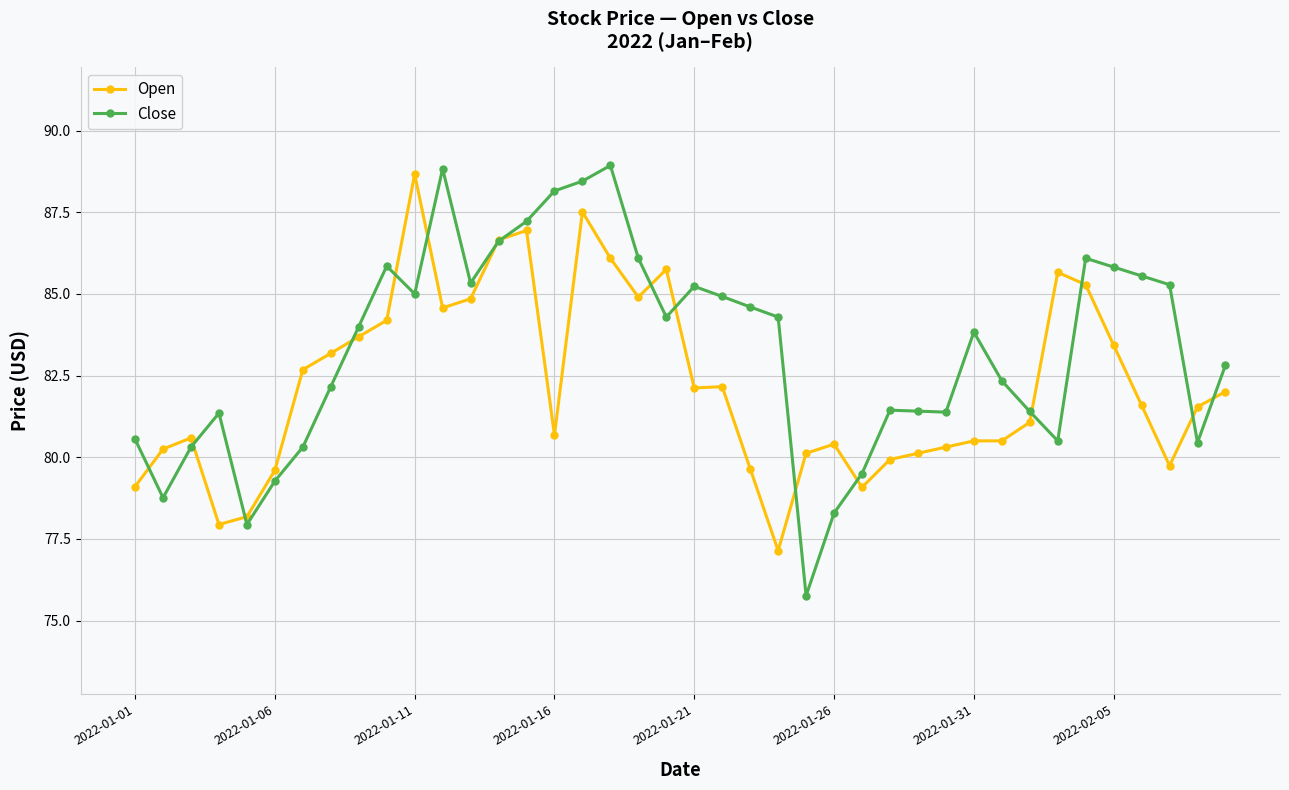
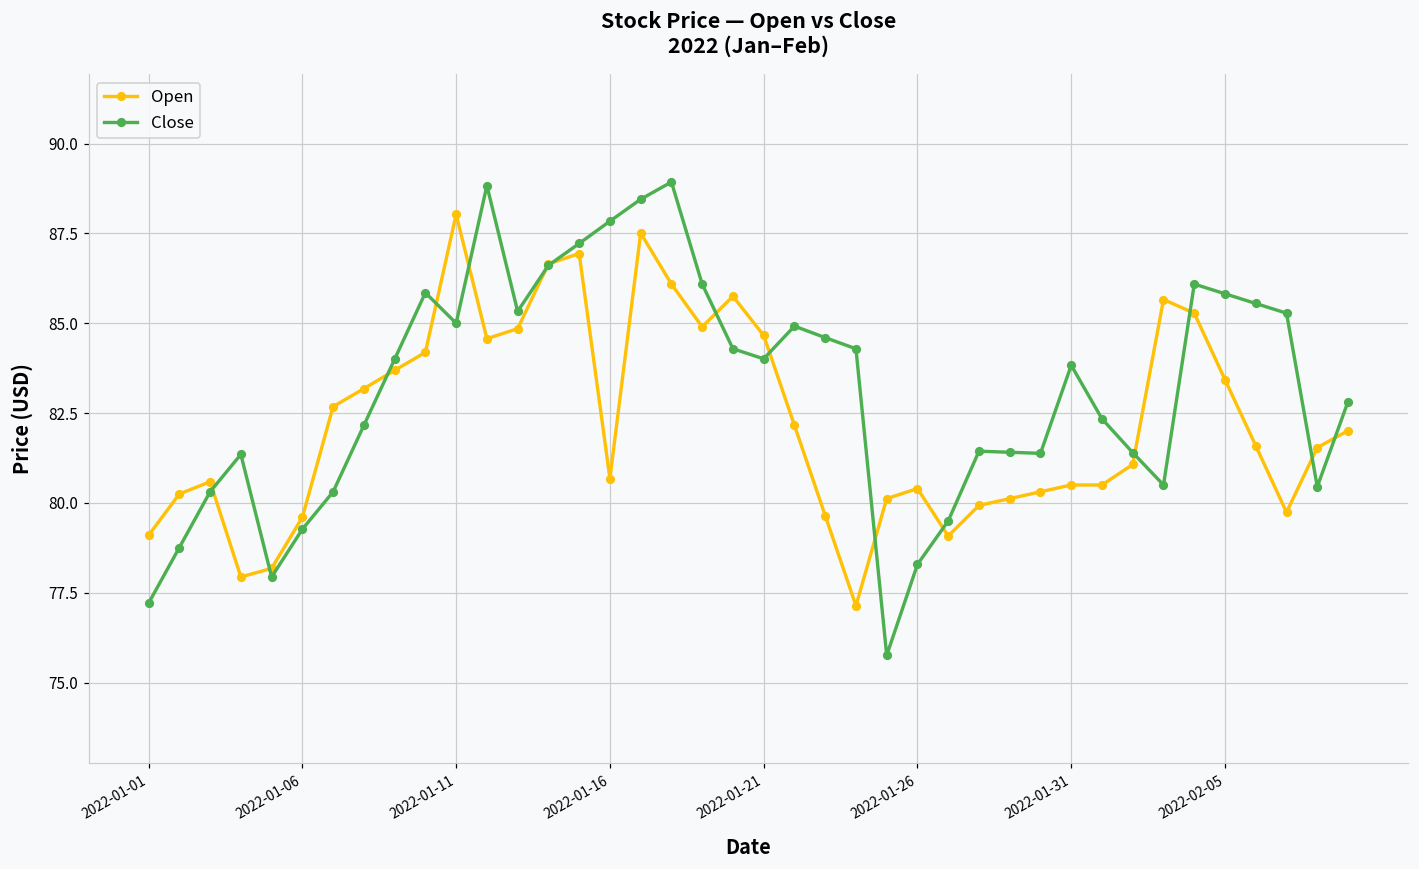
Close, 2022-01-01: 80.6 -> 77.2
Open, 2022-01-11: 88.7 -> 88.0
Close, 2022-01-16: 88.2 -> 87.8
Open, 2022-01-21: 82.1 -> 84.7
Close, 2022-01-21: 85.2 -> 84.0
